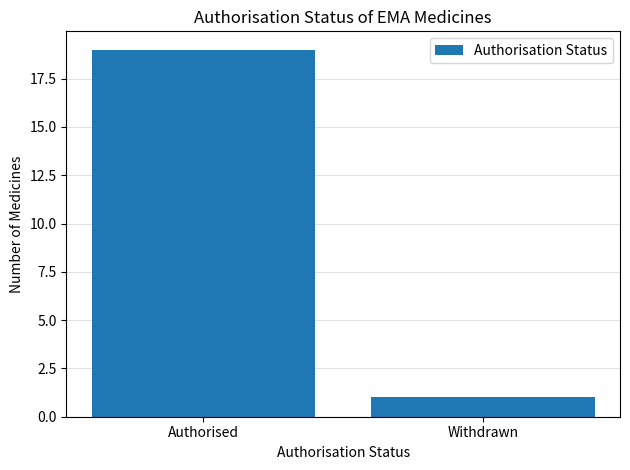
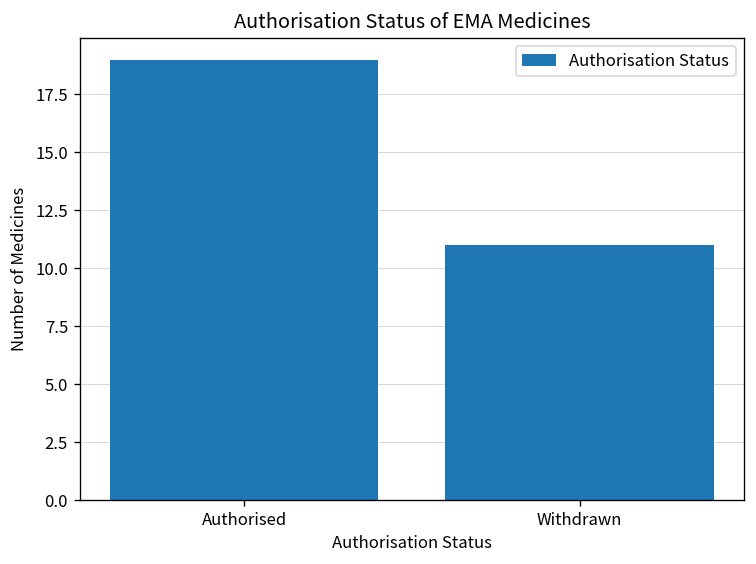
Withdrawn: 1 -> 11
